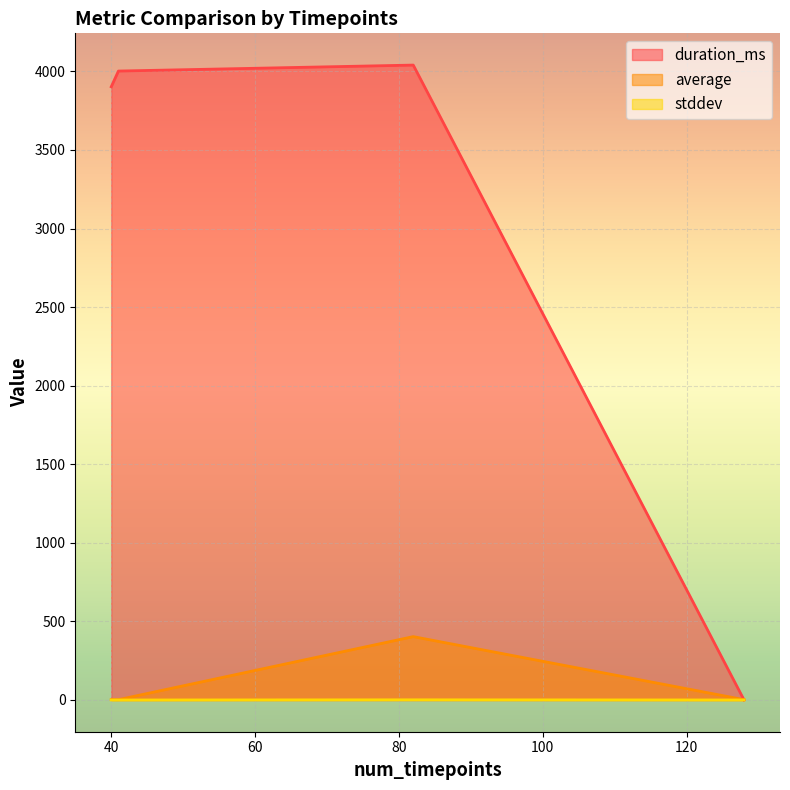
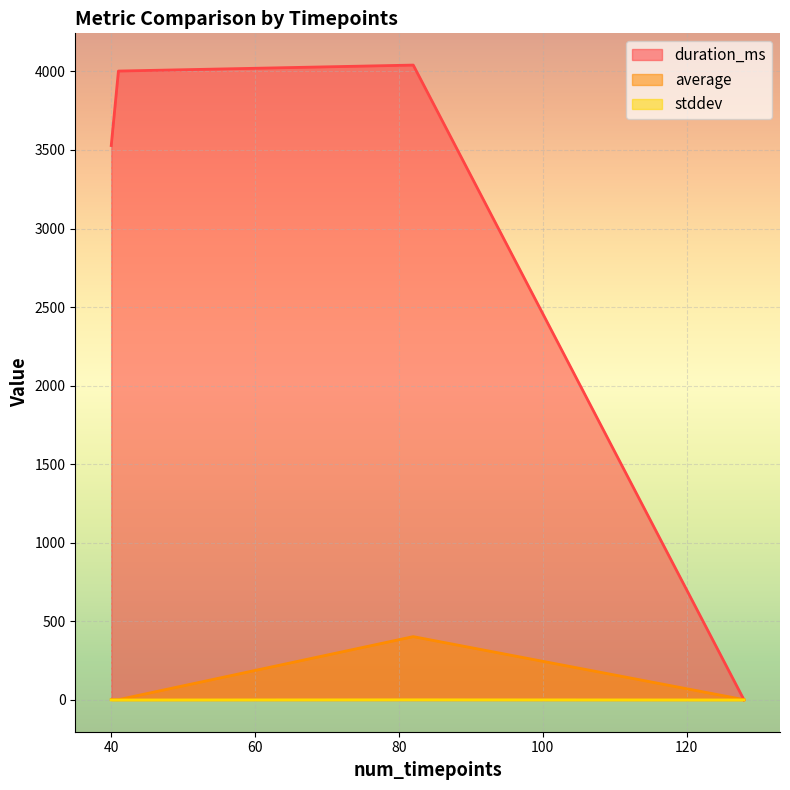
duration_ms, 40: 3900 -> 3530
